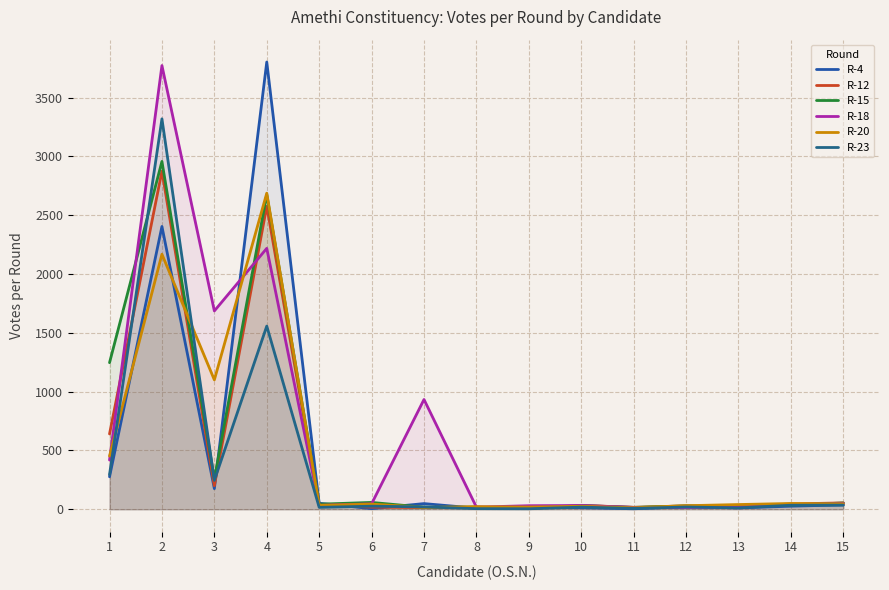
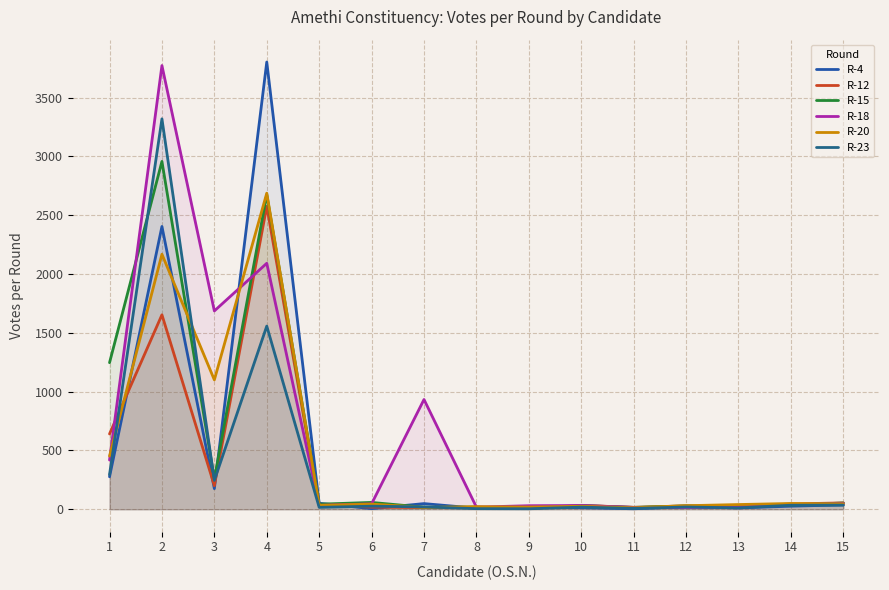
R-12, 2: 2870 -> 1650
R-18, 4: 2220 -> 2090
